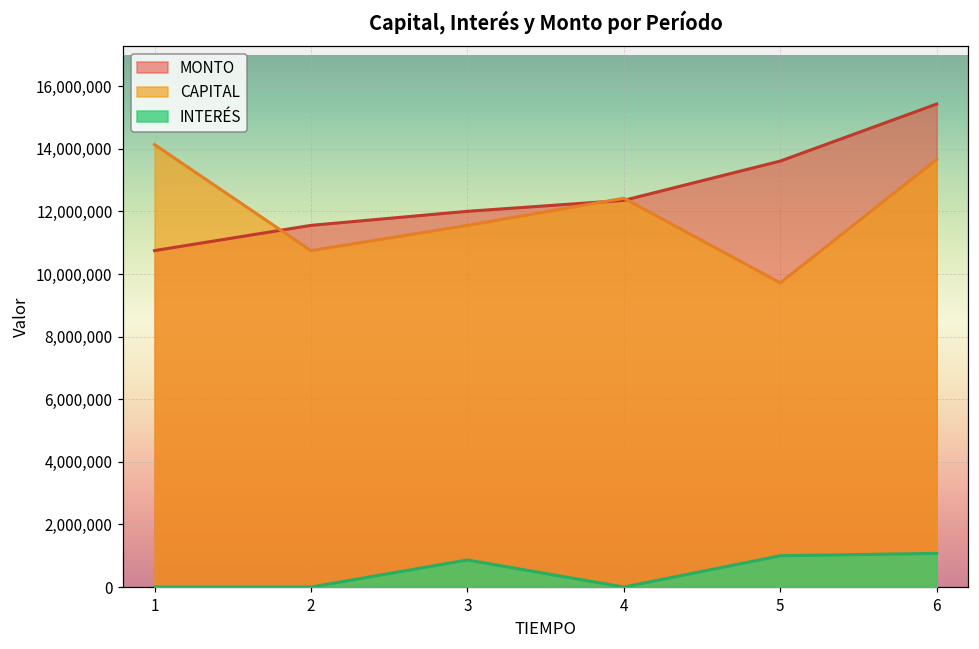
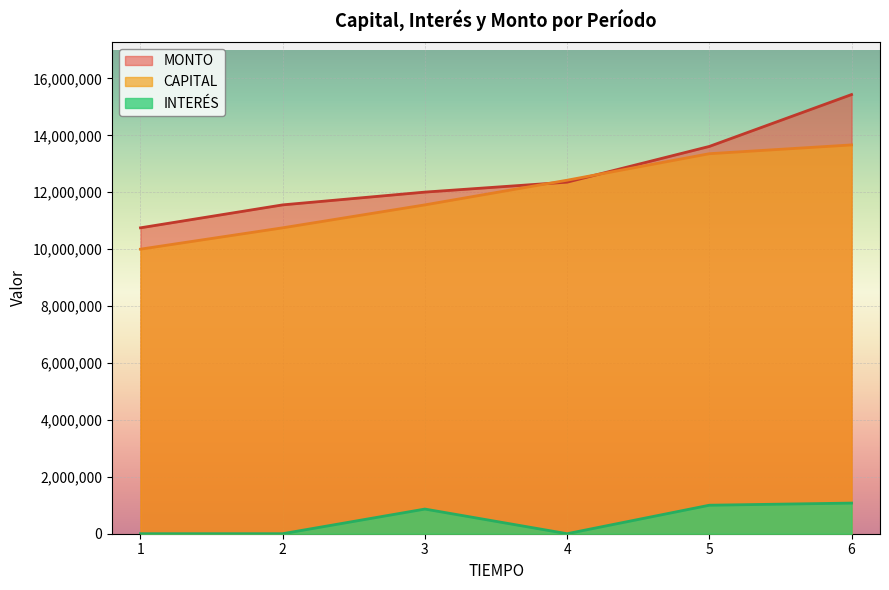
CAPITAL, 1: 14,100,000 -> 10,000,000
CAPITAL, 5: 9,700,000 -> 13,400,000
